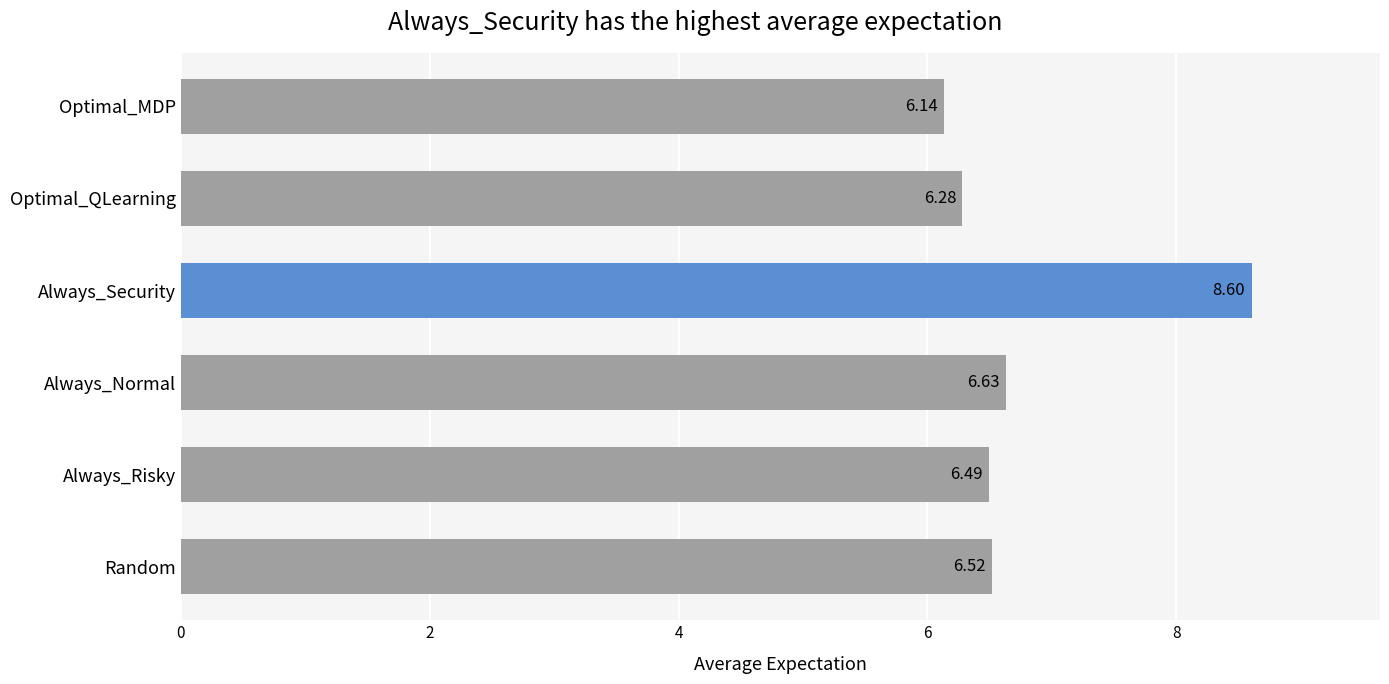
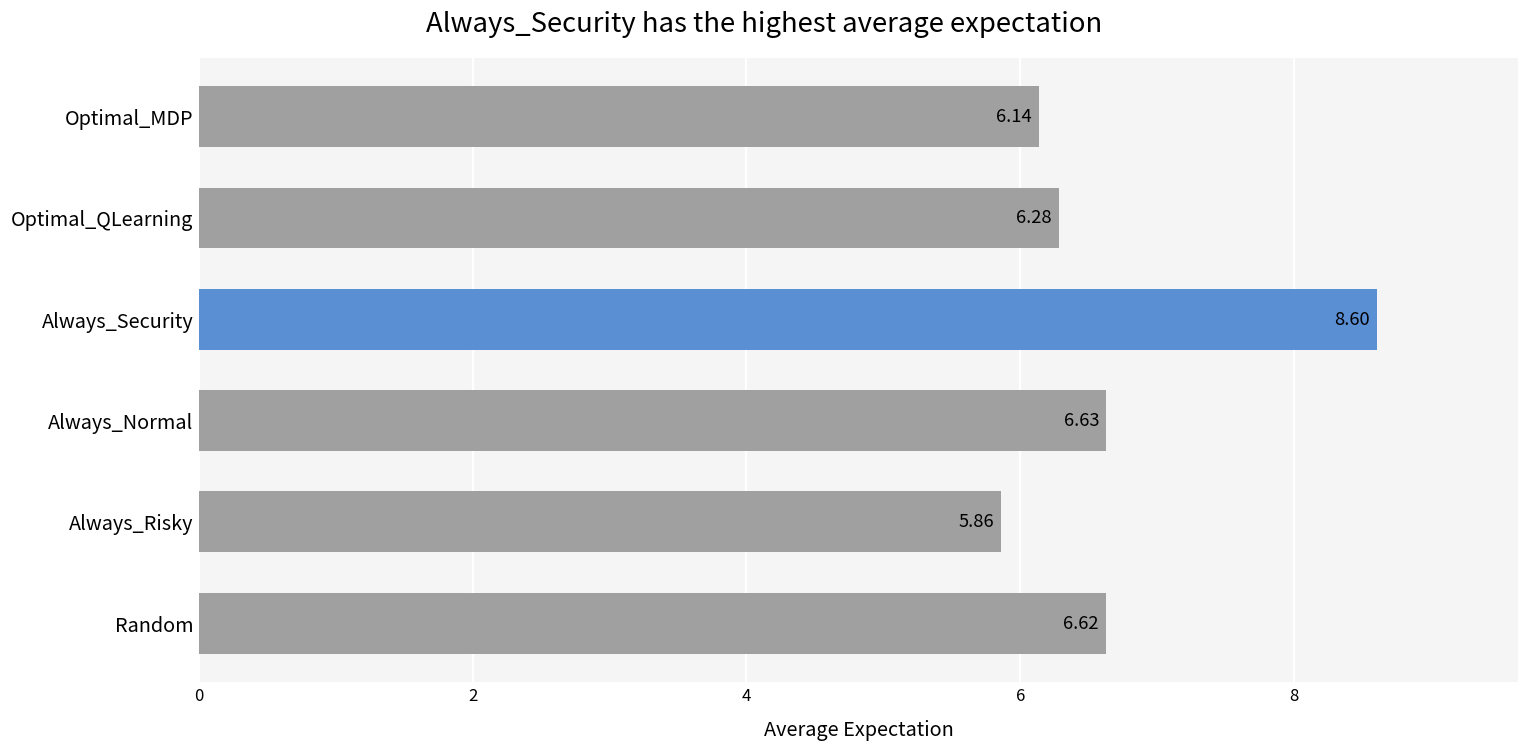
Always_Risky: 6.49 -> 5.86
Random: 6.52 -> 6.62
